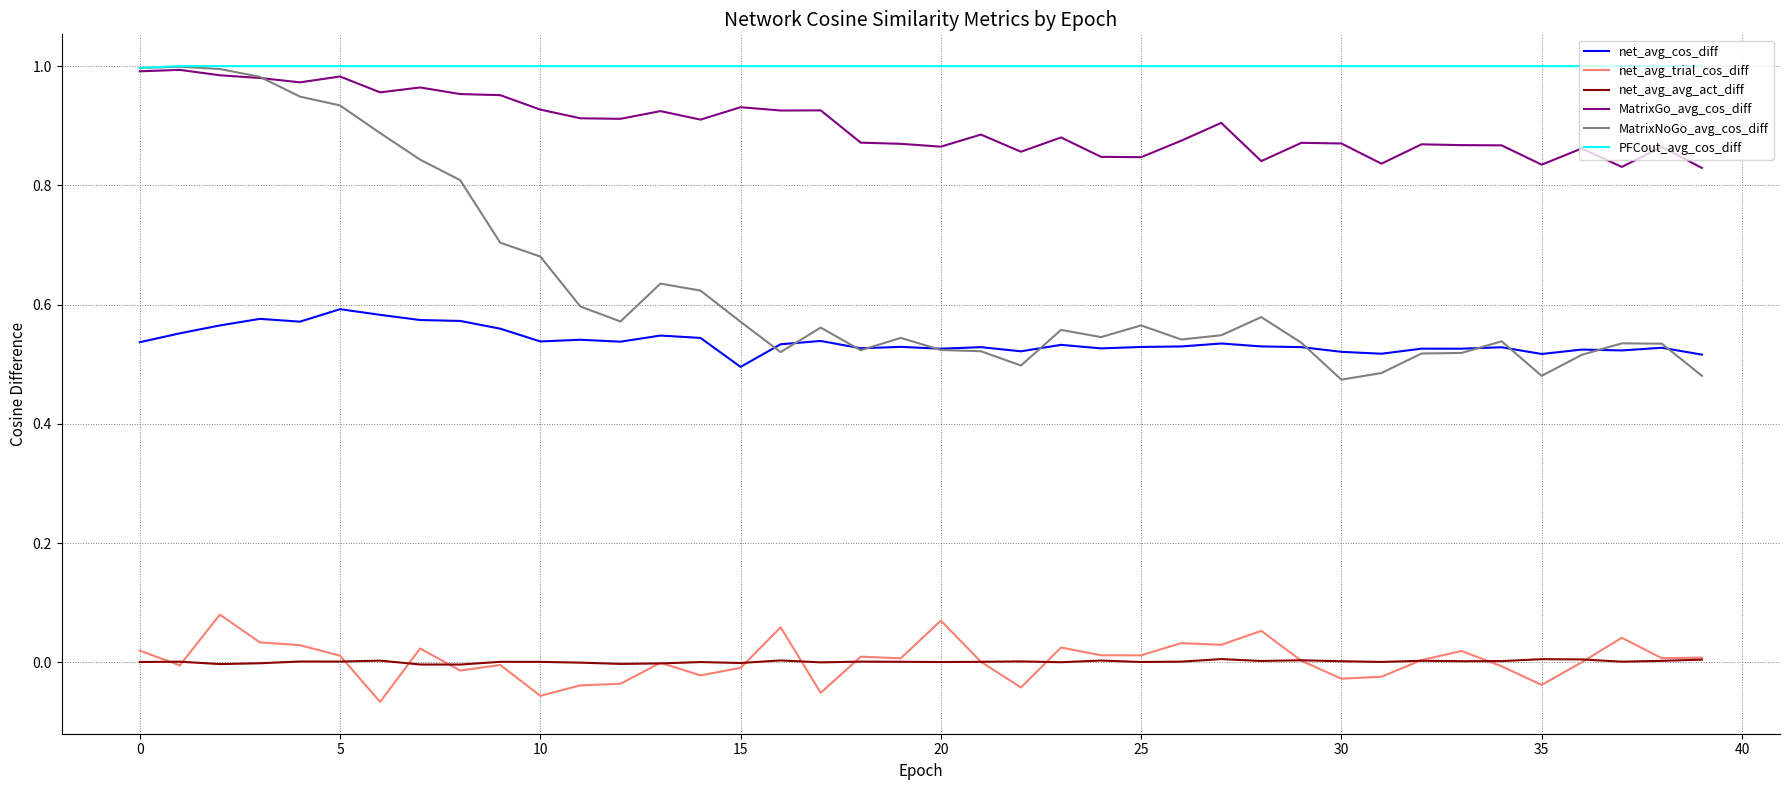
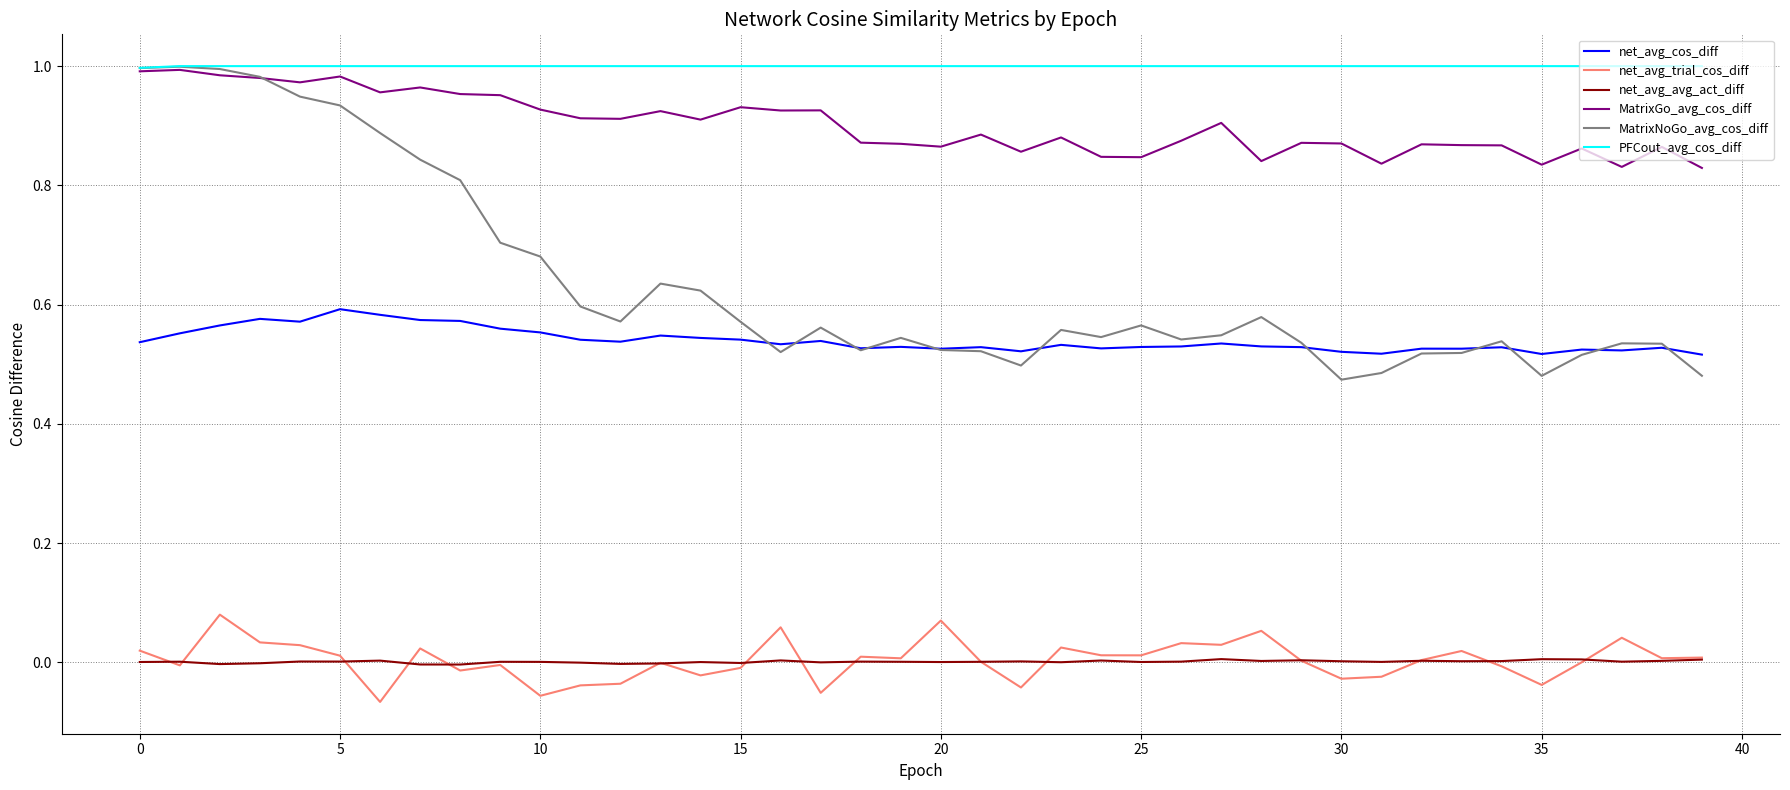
net_avg_cos_diff, 10: 0.54 -> 0.55
net_avg_cos_diff, 15: 0.50 -> 0.54
